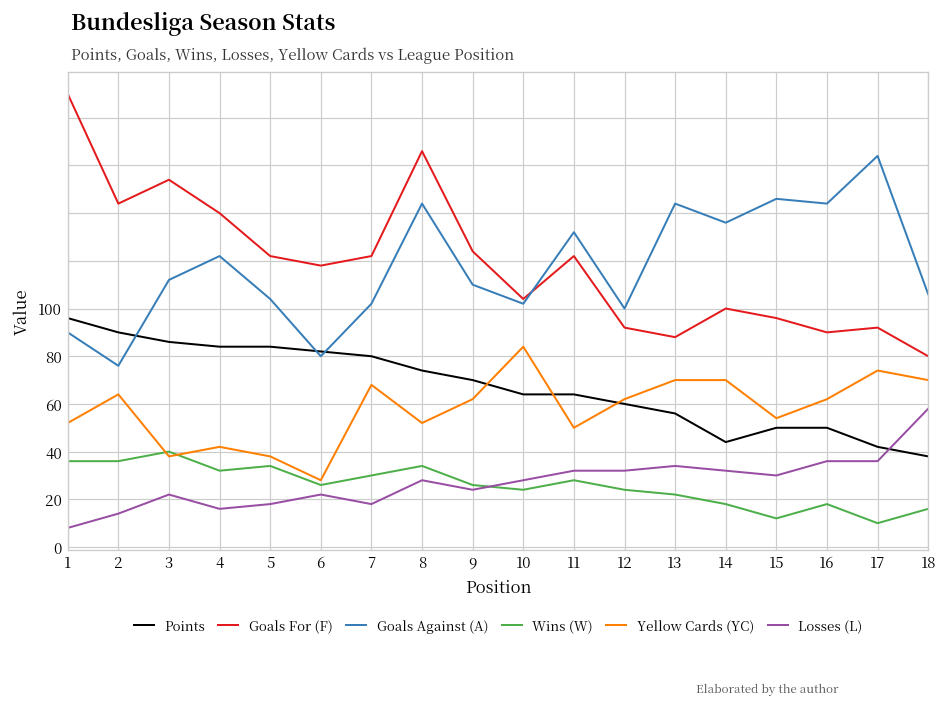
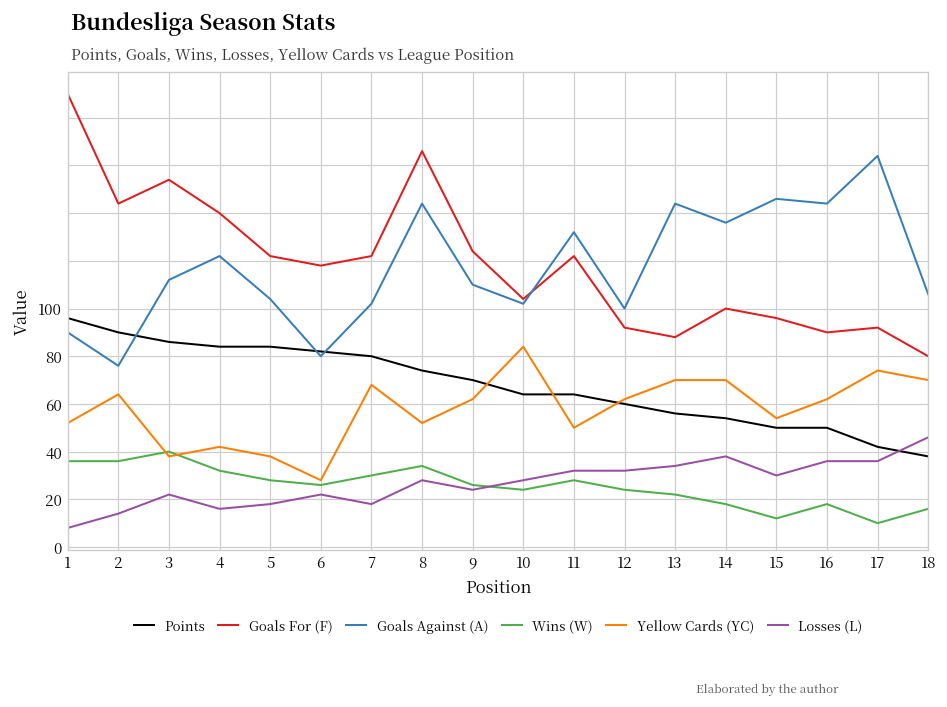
Wins (W), 5: 34 -> 28
Points, 14: 44 -> 54
Losses (L), 14: 32 -> 38
Losses (L), 18: 58 -> 46
